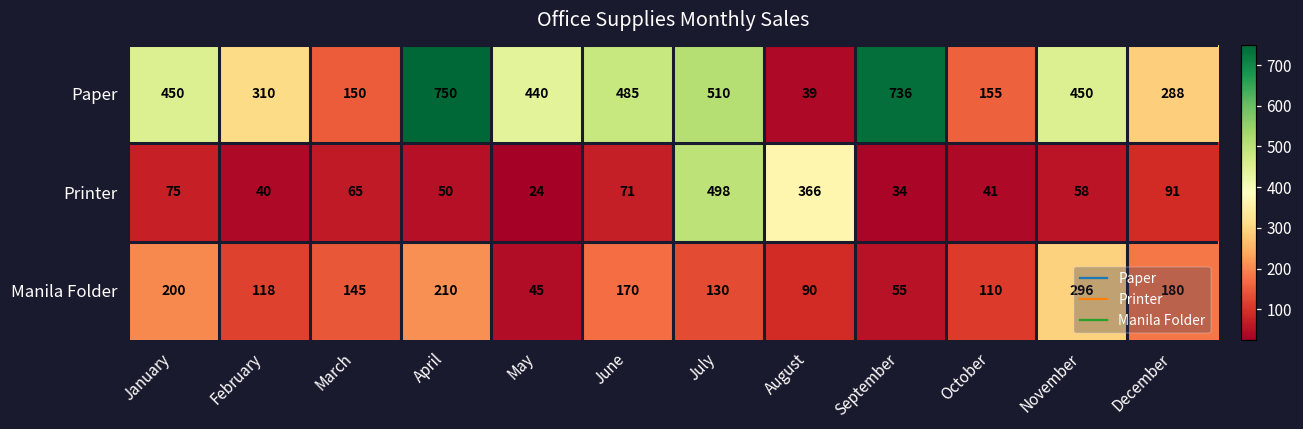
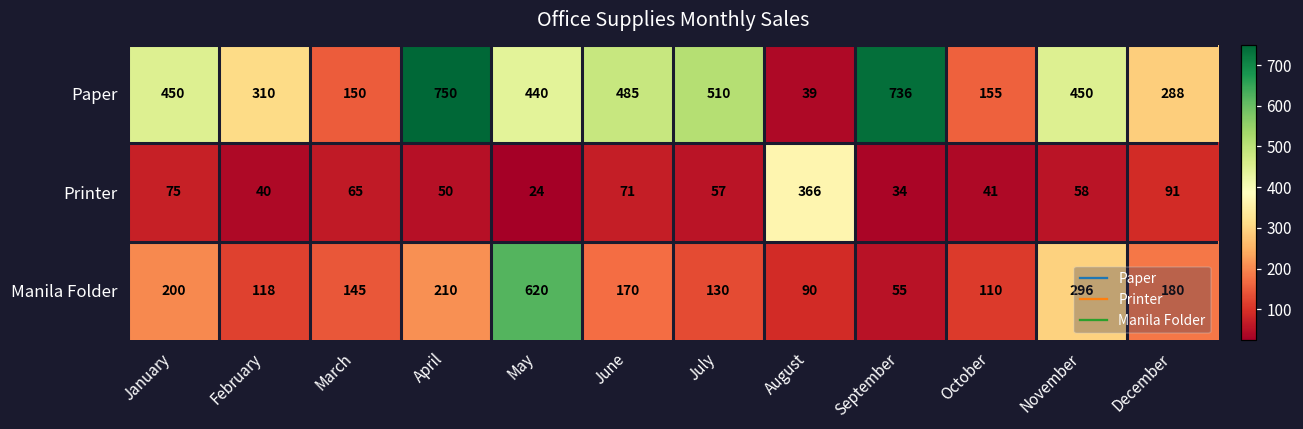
Printer, July: 498 -> 57
Manila Folder, May: 45 -> 620
